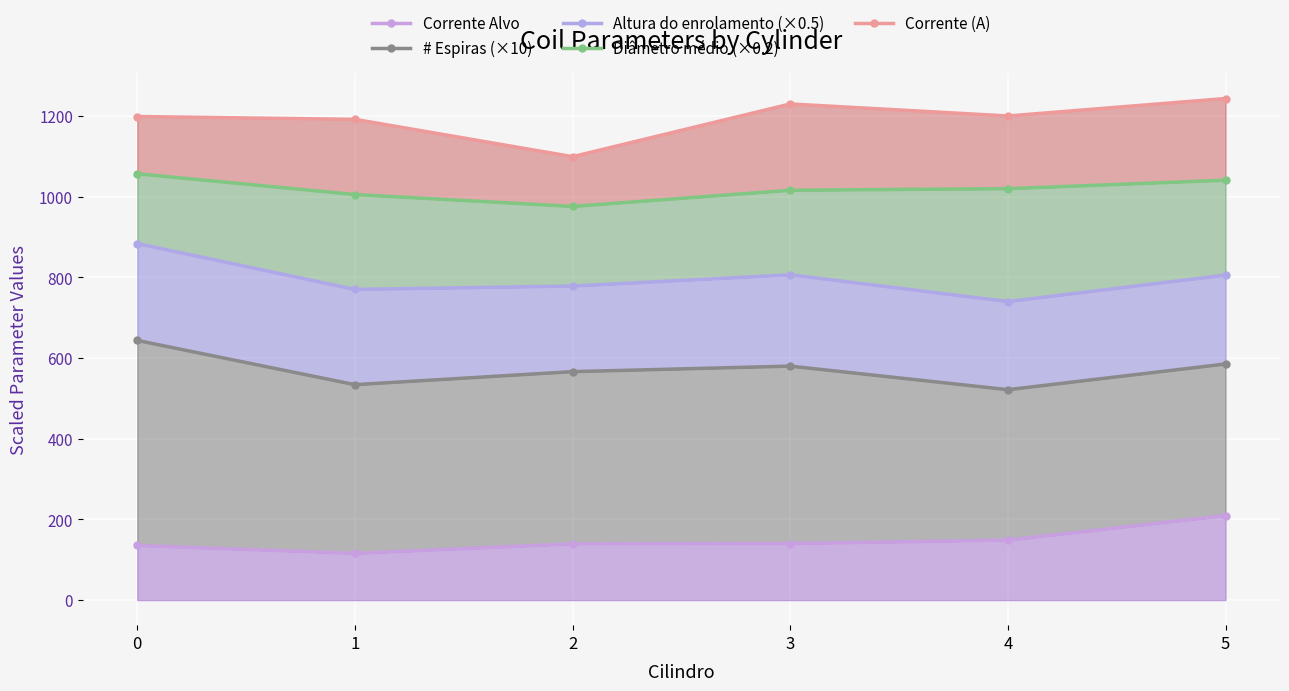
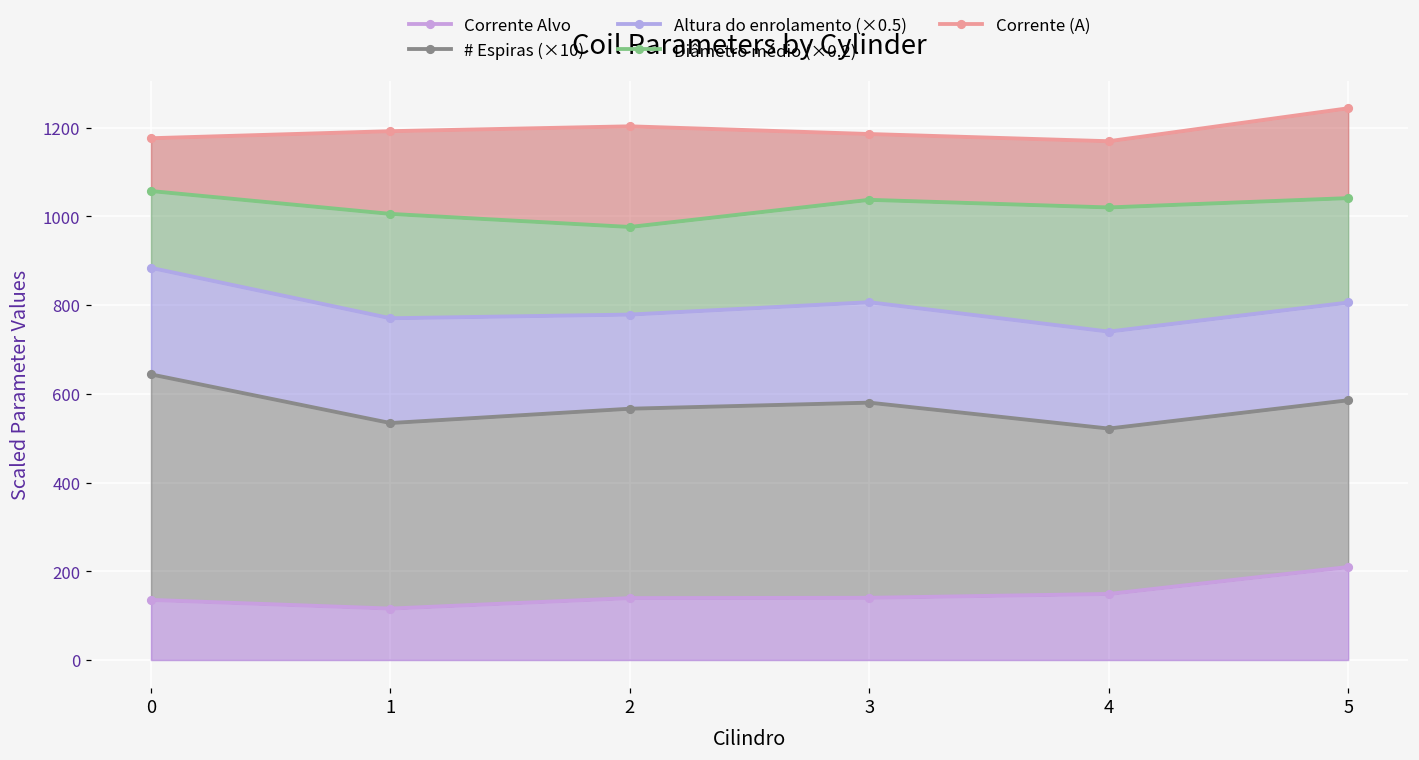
Corrente (A), 0: 140 -> 120
Corrente (A), 2: 120 -> 230
Diâmetro médio (×0.2), 3: 210 -> 230
Corrente (A), 3: 210 -> 150
Corrente (A), 4: 180 -> 150
